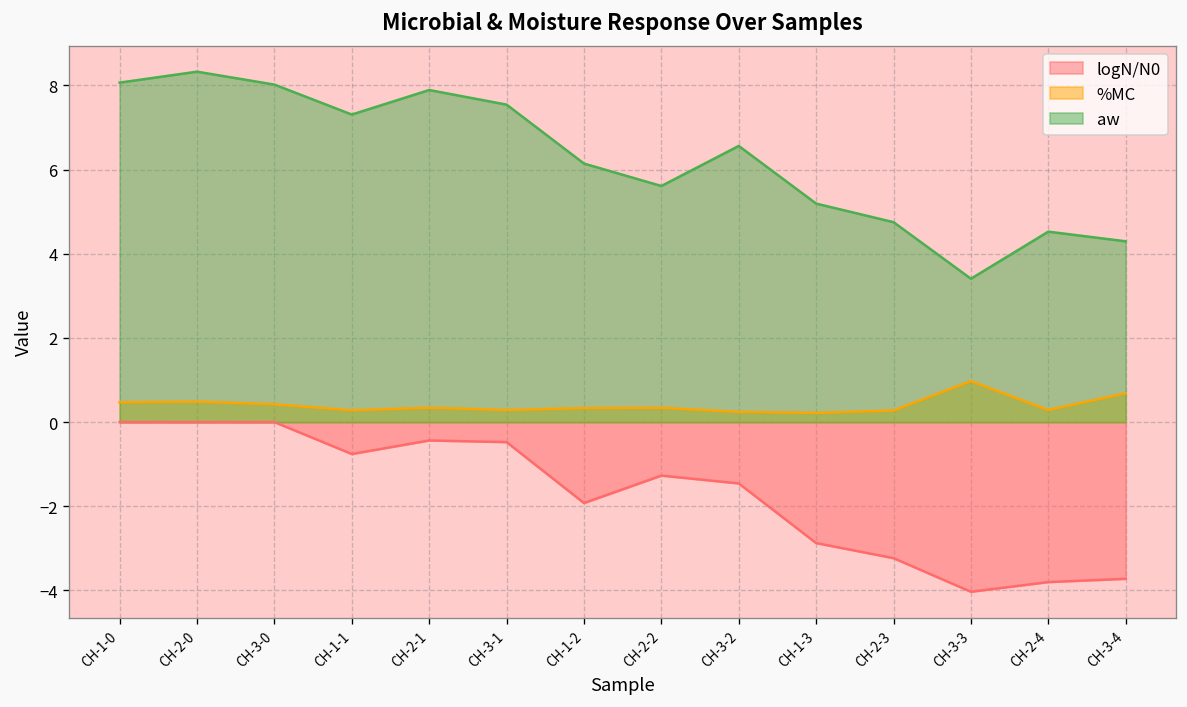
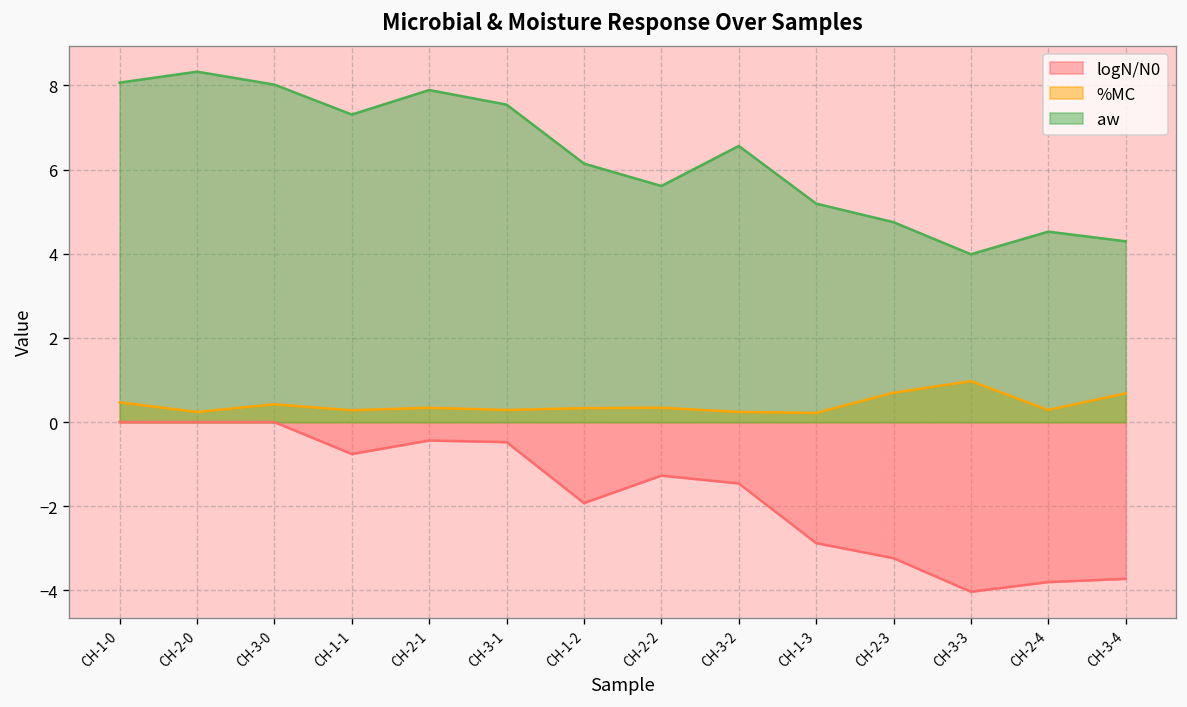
%MC, CH-2-0: 0.5 -> 0.2
%MC, CH-2-3: 0.3 -> 0.7
aw, CH-3-3: 3.4 -> 4.0
